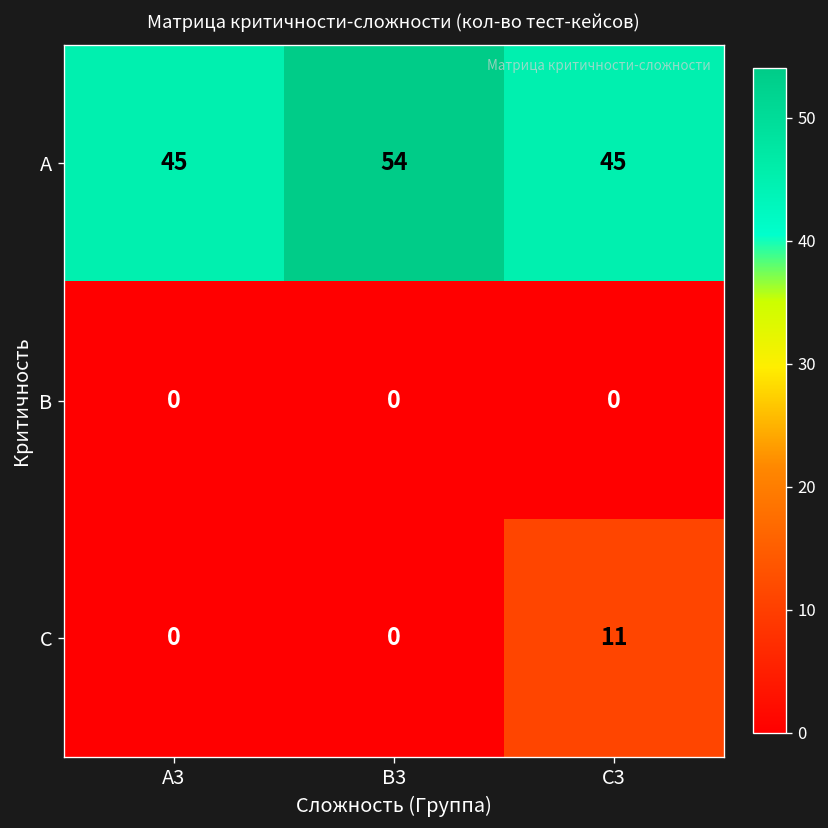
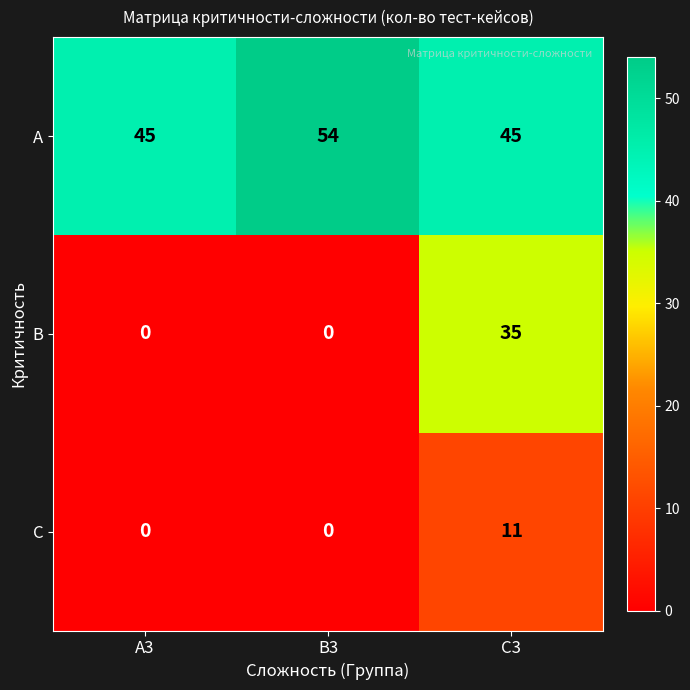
B, C3: 0 -> 35
